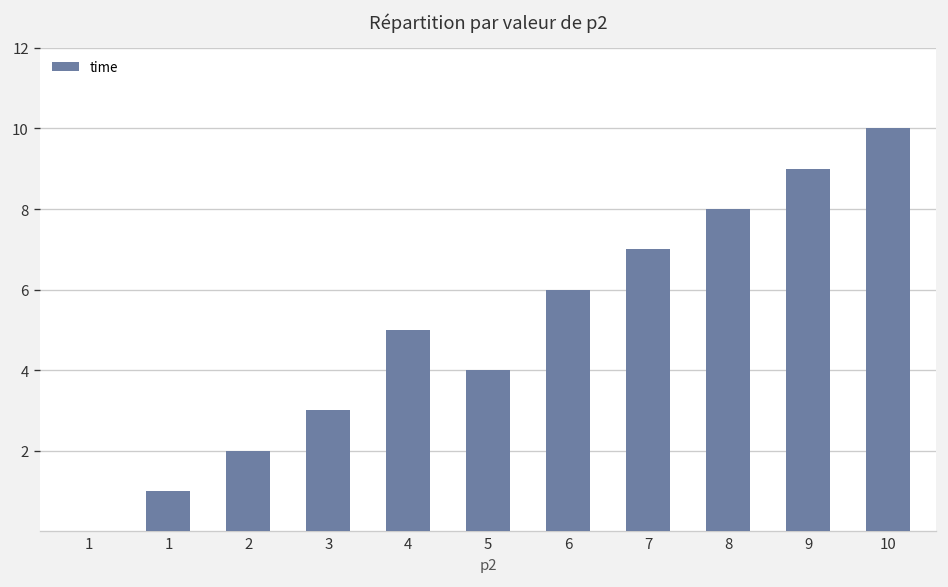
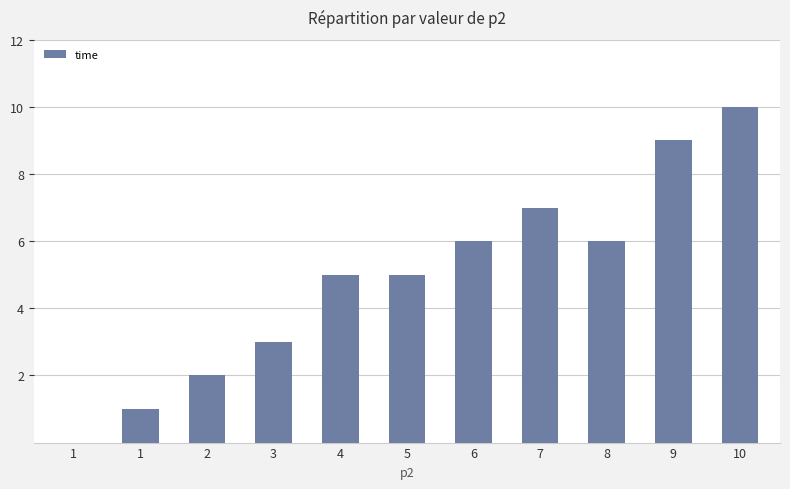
5: 4 -> 5
8: 8 -> 6
